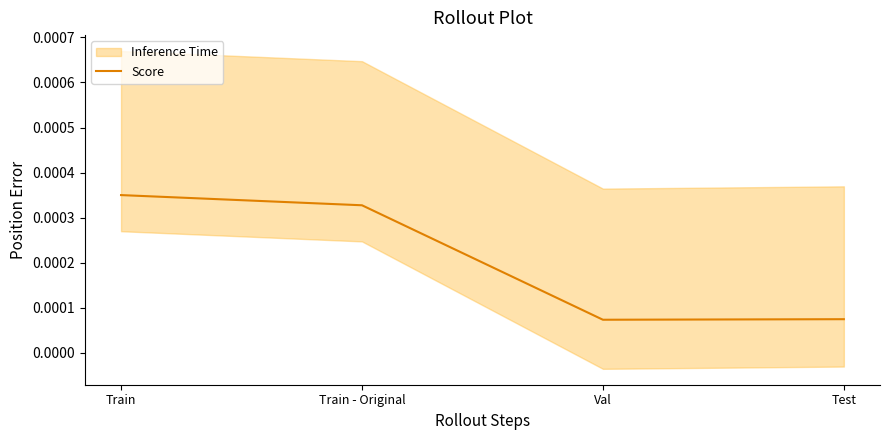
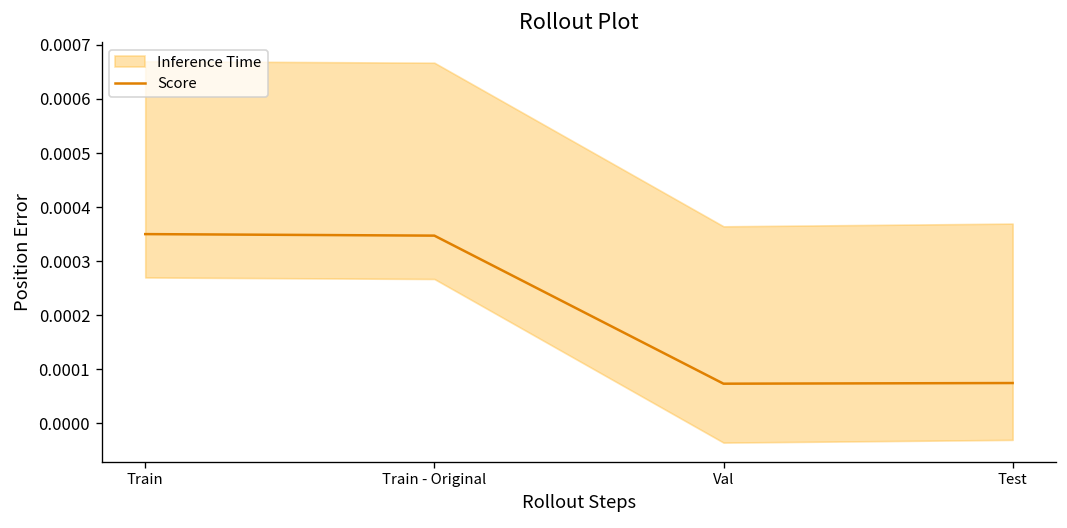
Score, Train - Original: 0.00033 -> 0.00035
